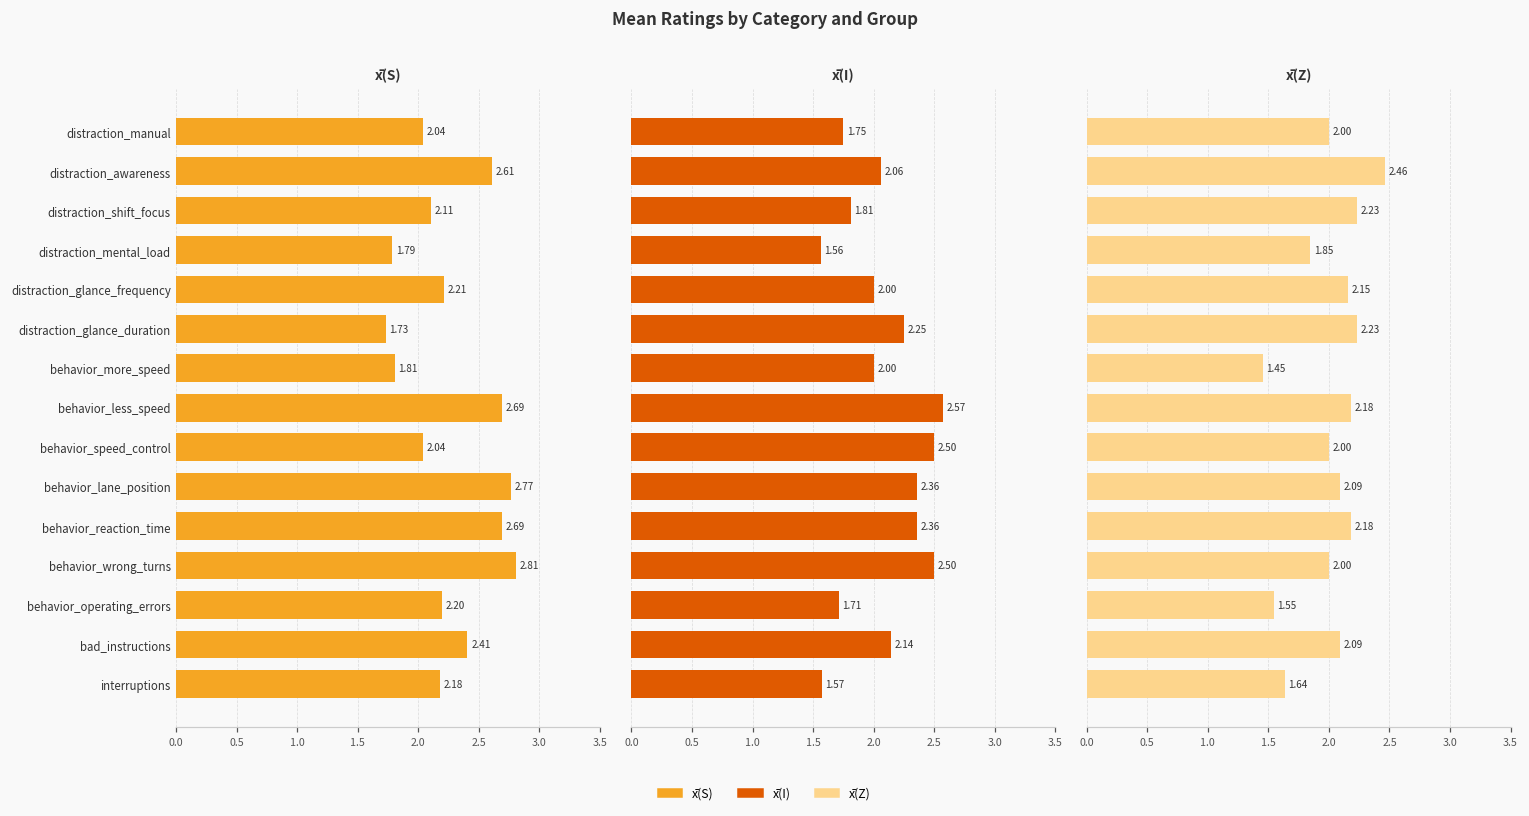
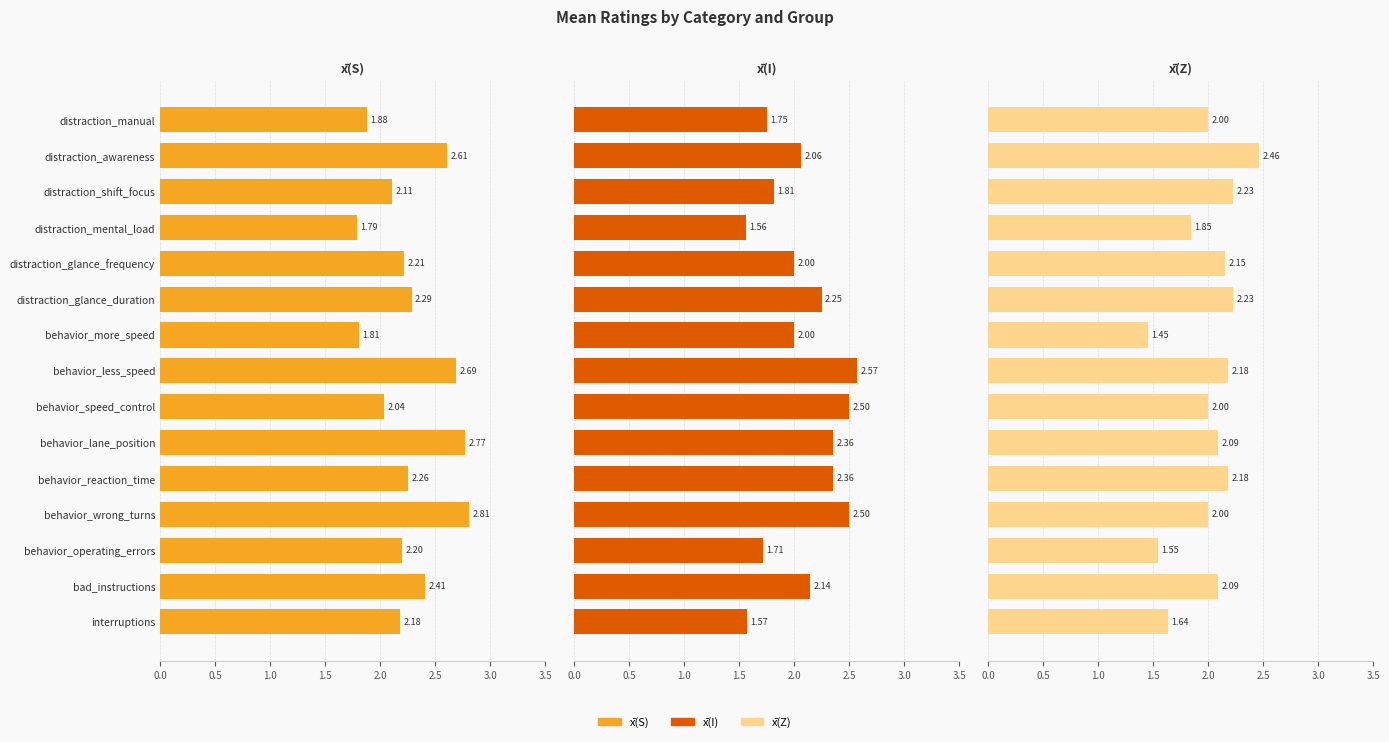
x̄(S), distraction_manual: 2.04 -> 1.88
x̄(S), distraction_glance_duration: 1.73 -> 2.29
x̄(S), behavior_reaction_time: 2.69 -> 2.26
